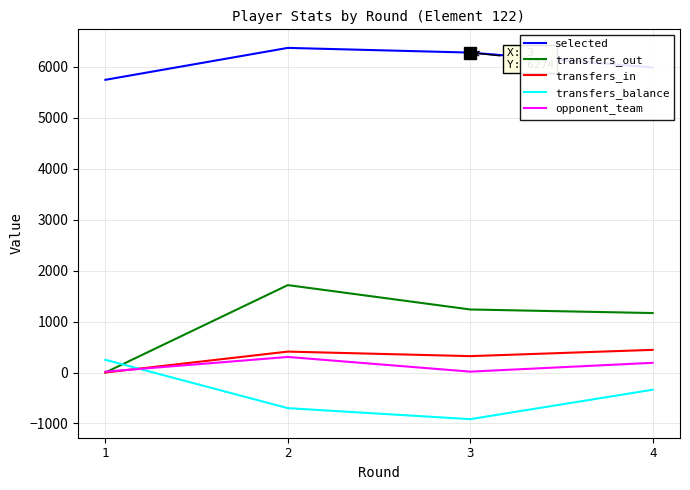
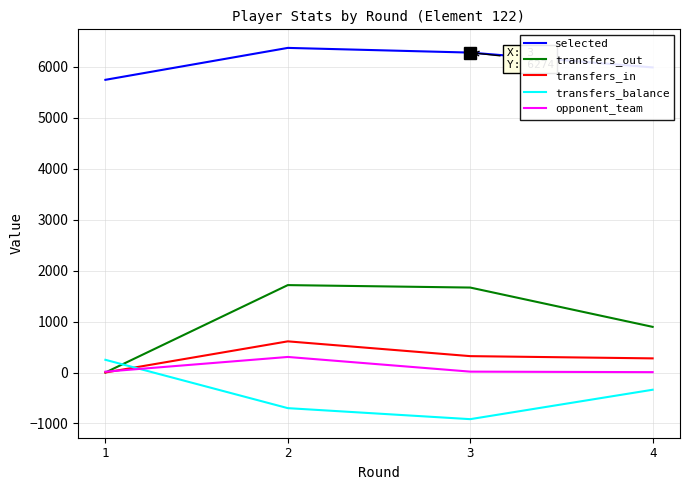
transfers_in, 2: 400 -> 600
transfers_out, 3: 1200 -> 1700
transfers_out, 4: 1200 -> 900
transfers_in, 4: 400 -> 300
opponent_team, 4: 200 -> 0
